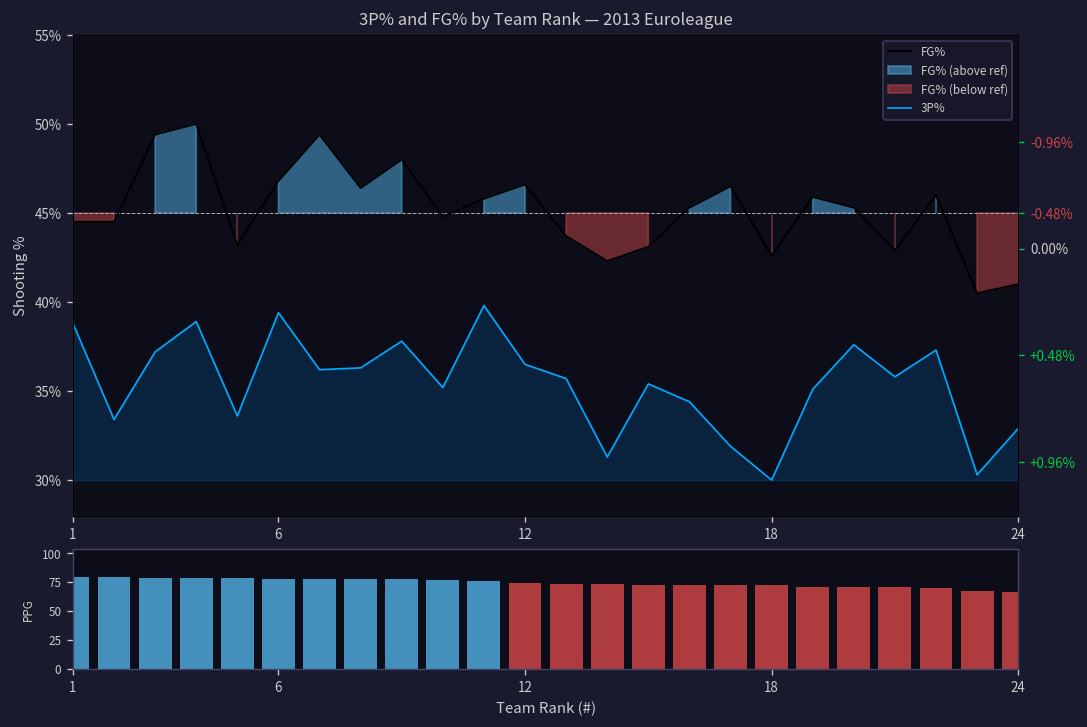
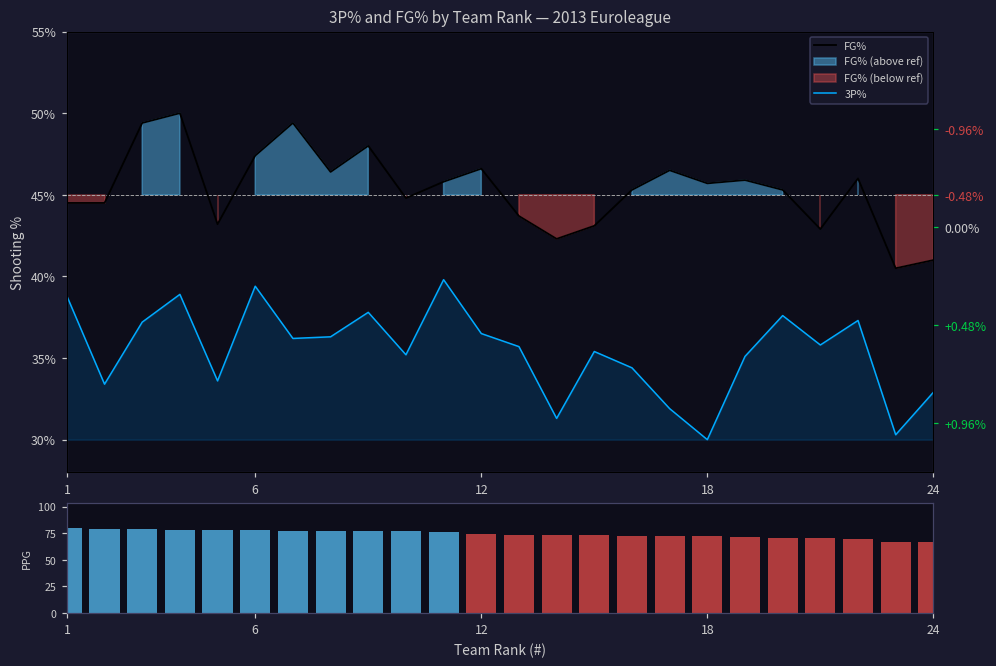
3P% and FG% by Team Rank — 2013 Euroleague, FG%, 6: 46.8% -> 47.4%
3P% and FG% by Team Rank — 2013 Euroleague, FG%, 18: 42.6% -> 45.7%
